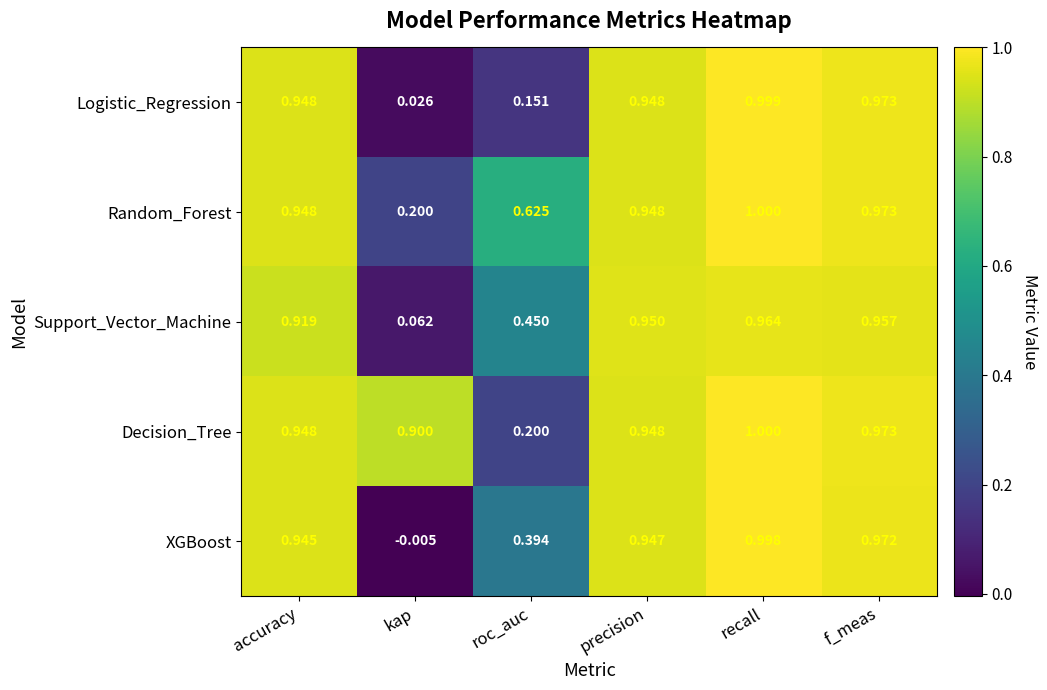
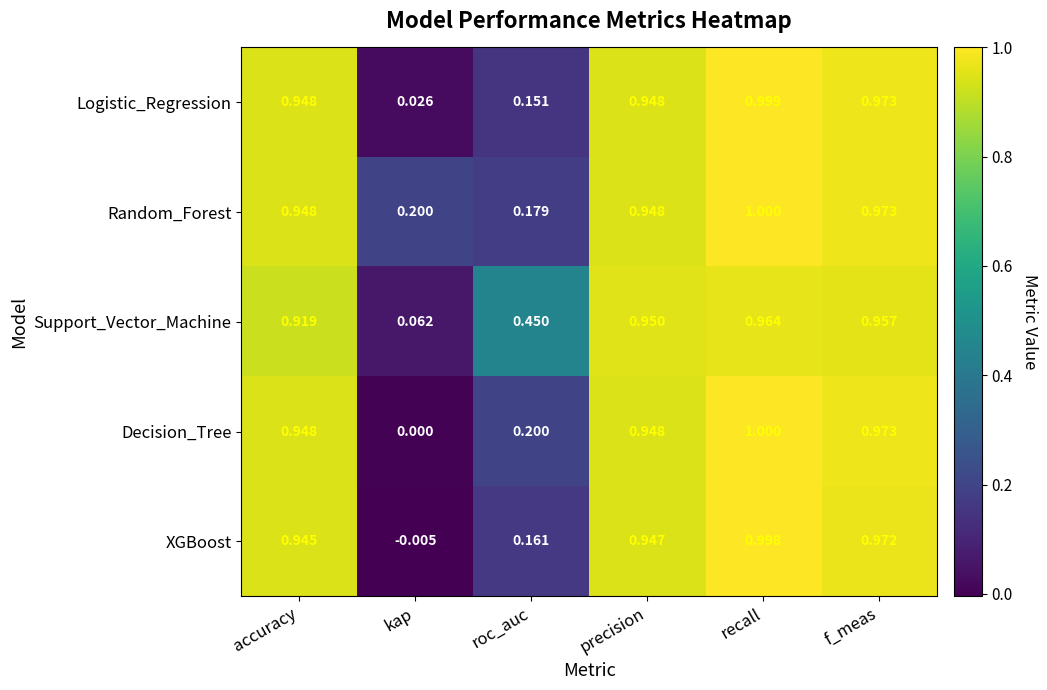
Random_Forest, roc_auc: 0.625 -> 0.179
Decision_Tree, kap: 0.900 -> 0.000
XGBoost, roc_auc: 0.394 -> 0.161
